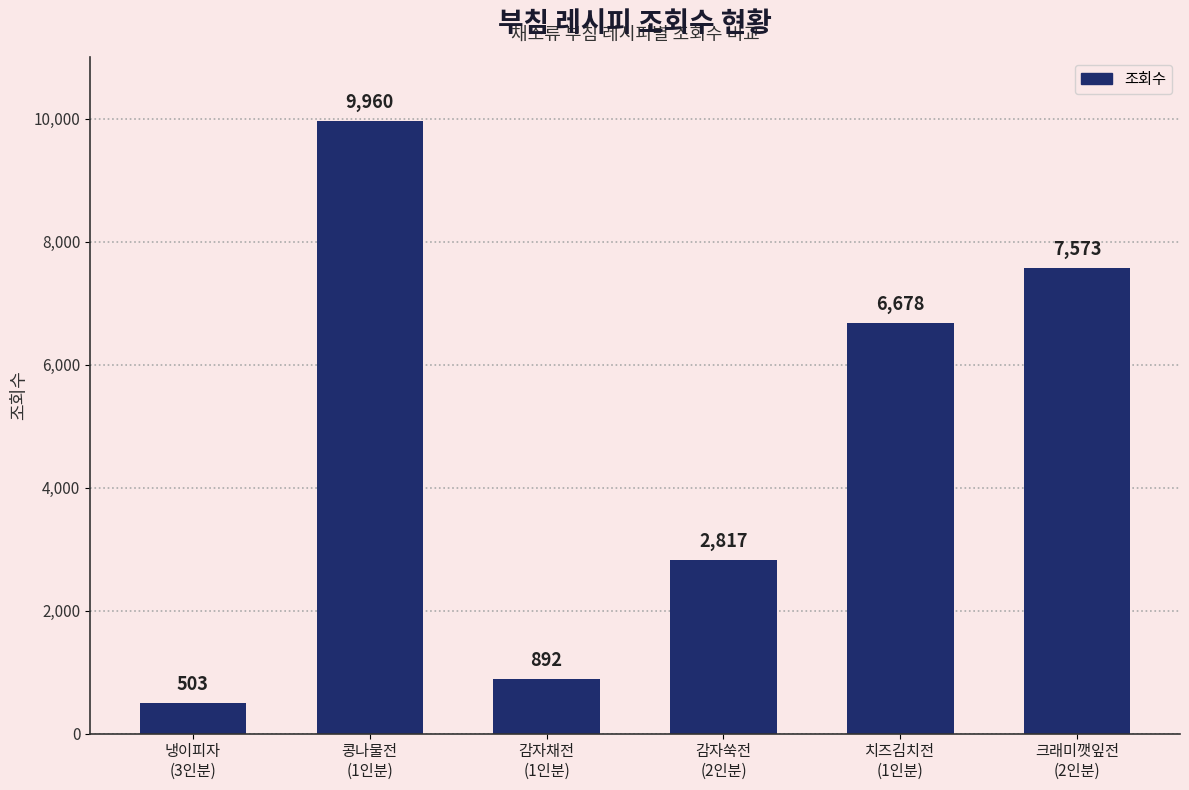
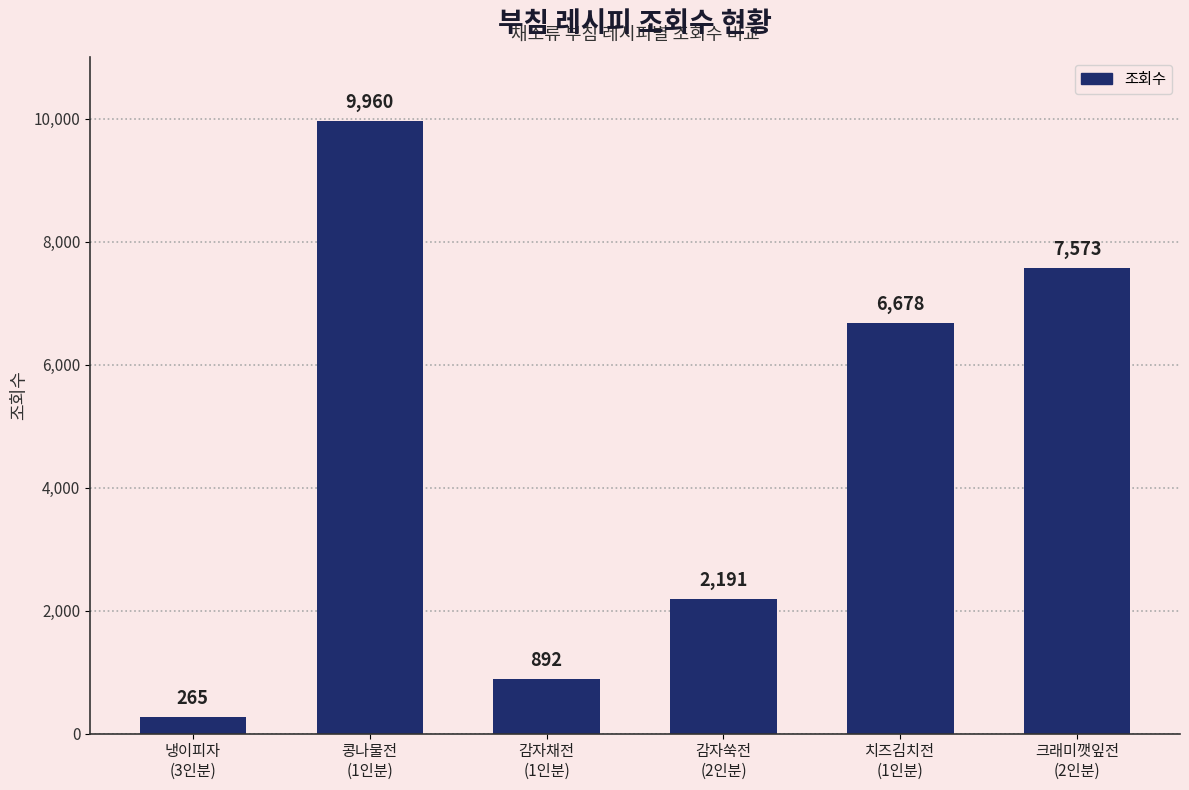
냉이피자 (3인분): 503 -> 265
감자쑥전 (2인분): 2,817 -> 2,191
